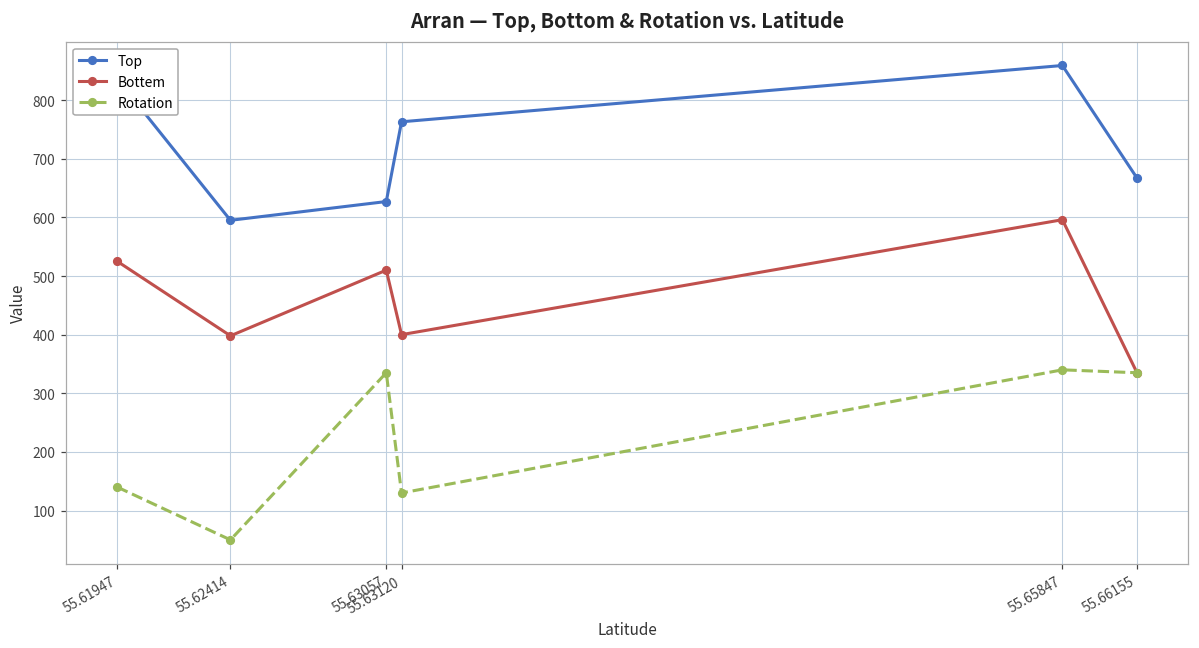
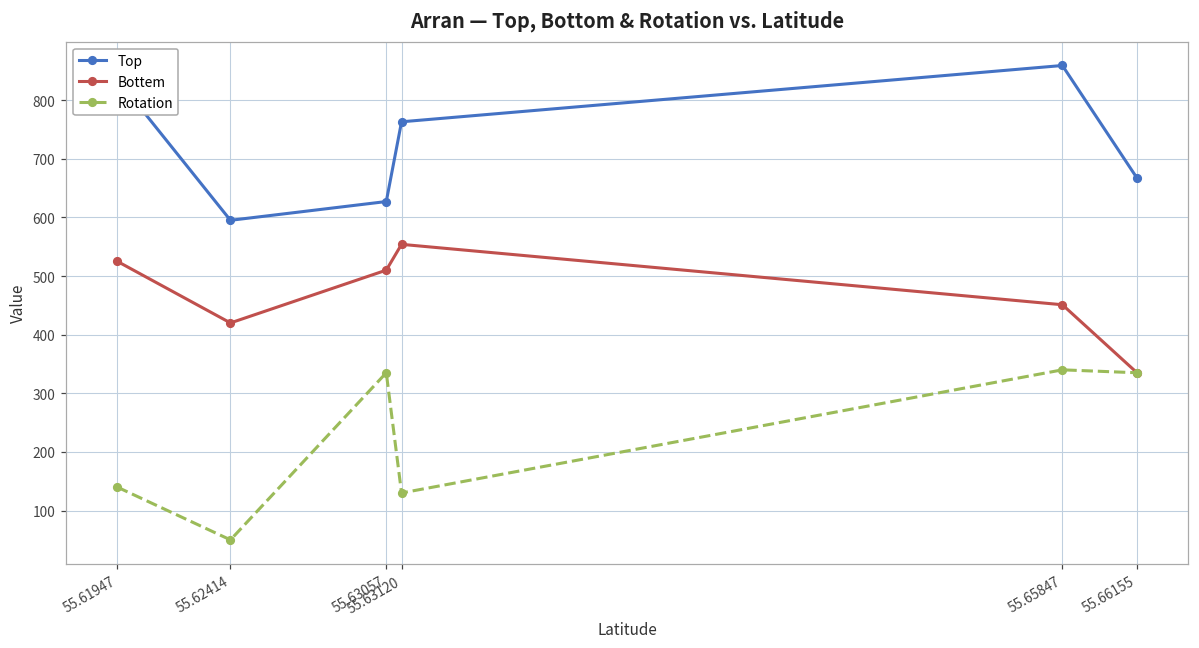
Bottem, 55.62414: 400 -> 420
Bottem, 55.63120: 400 -> 550
Bottem, 55.65847: 600 -> 450
